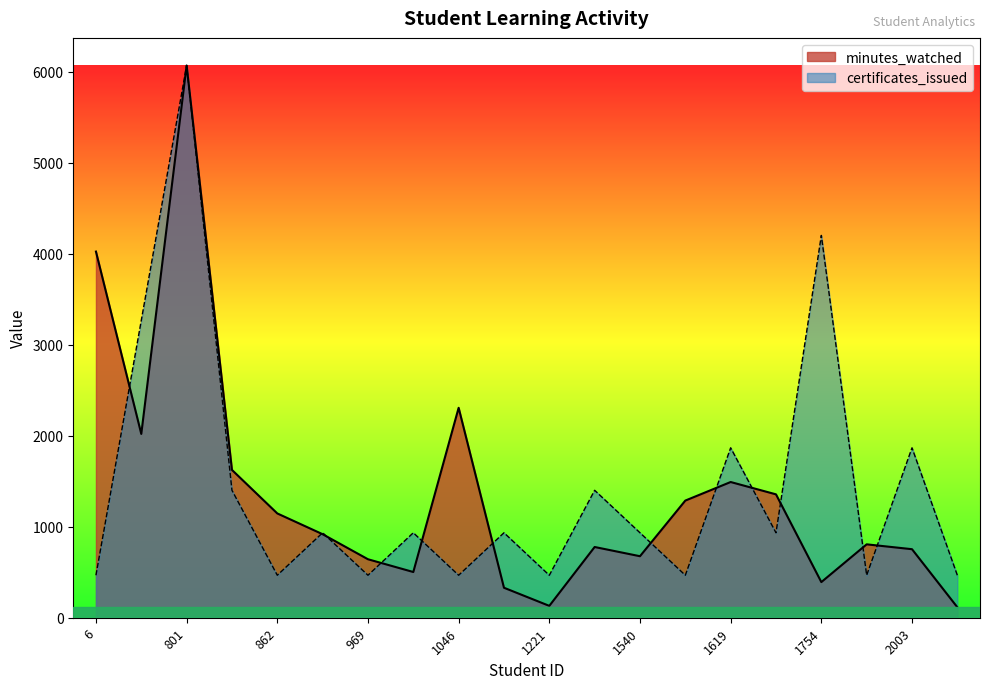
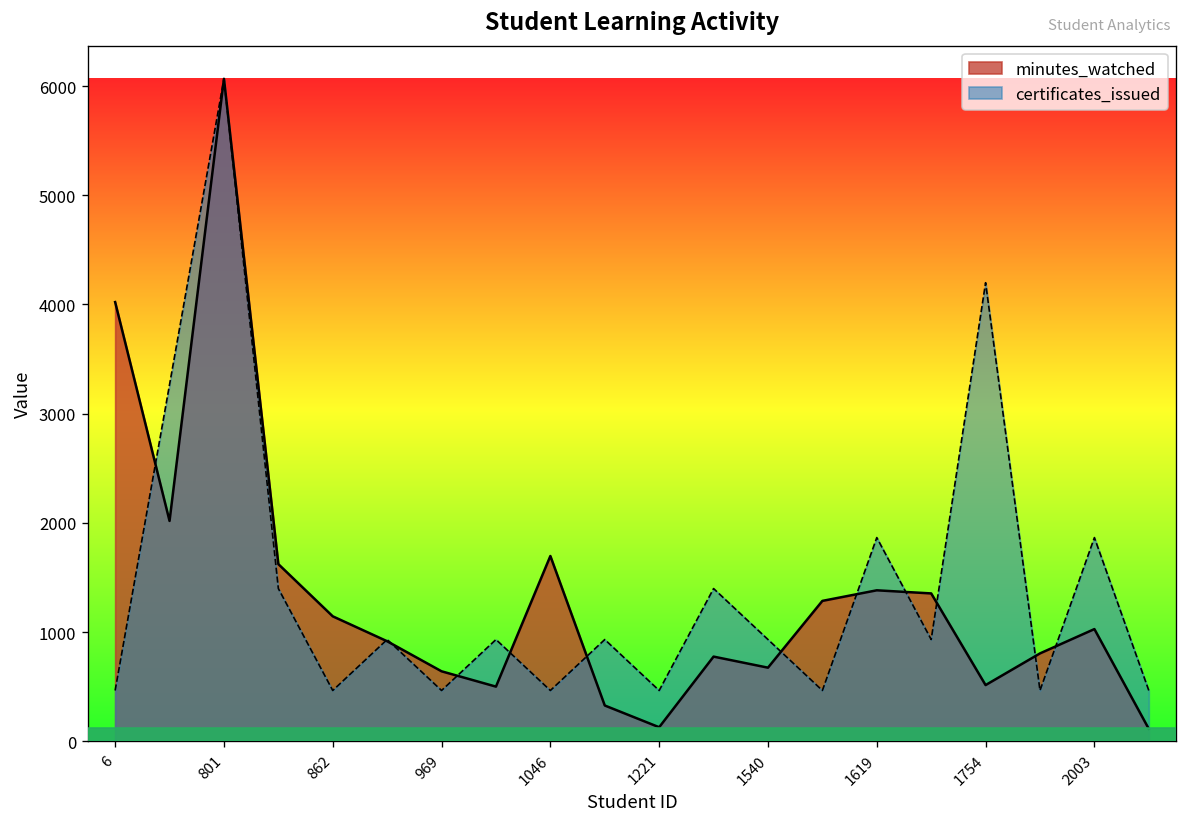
minutes_watched, 1046: 2300 -> 1700
minutes_watched, 1619: 1500 -> 1400
minutes_watched, 1754: 400 -> 500
minutes_watched, 2003: 800 -> 1000
